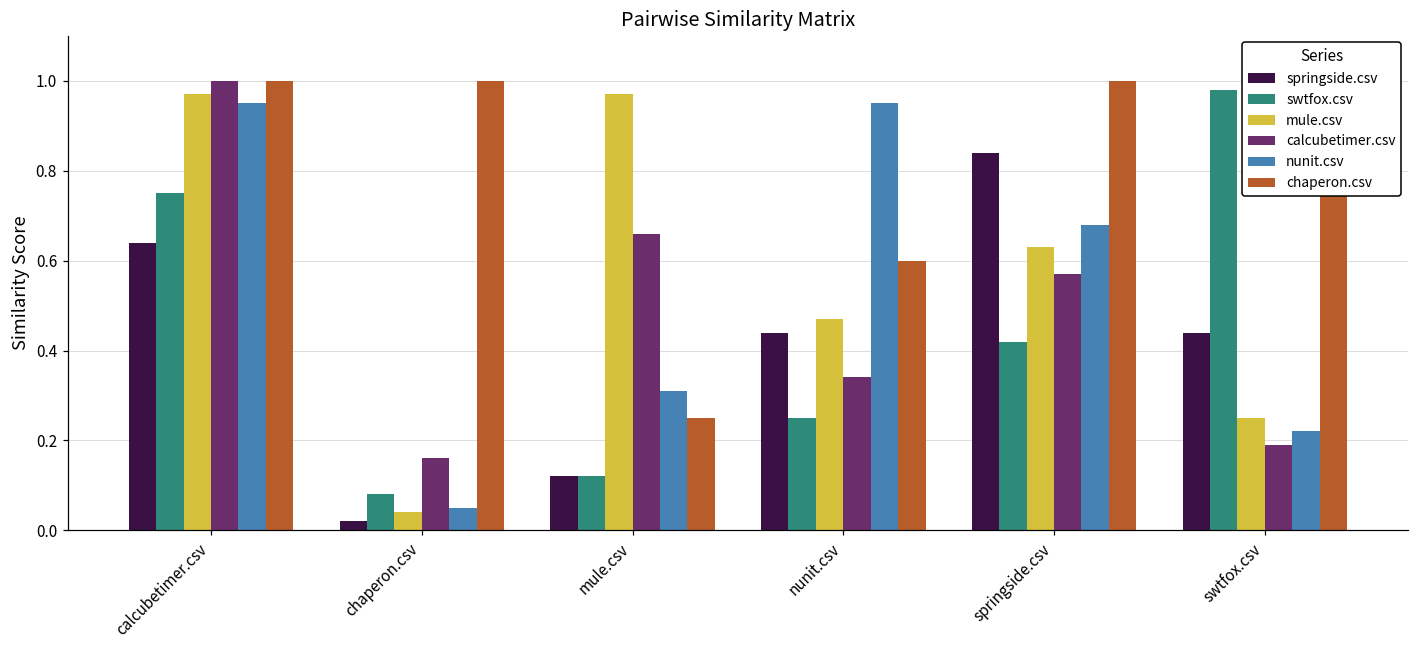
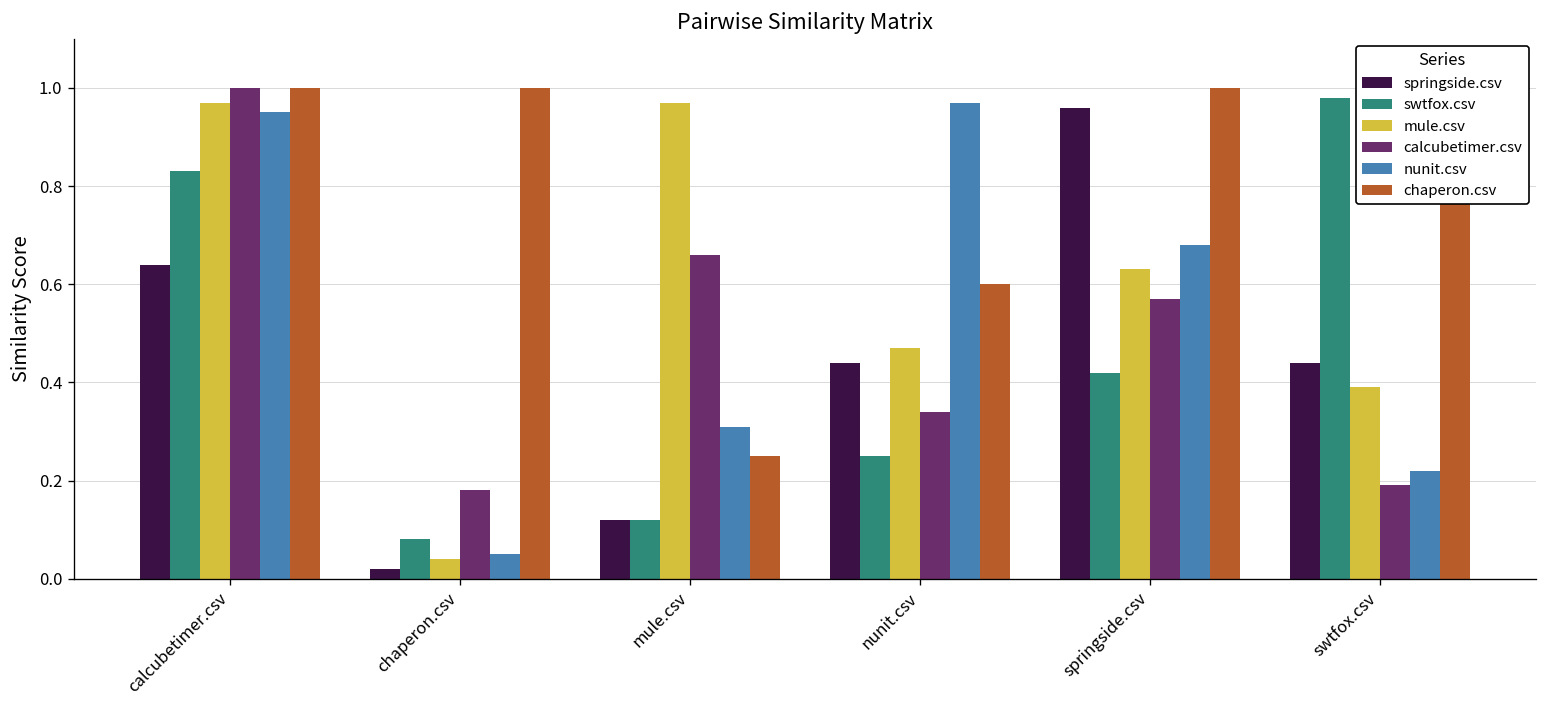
swtfox.csv, calcubetimer.csv: 0.75 -> 0.83
calcubetimer.csv, chaperon.csv: 0.16 -> 0.18
nunit.csv, nunit.csv: 0.95 -> 0.97
springside.csv, springside.csv: 0.84 -> 0.96
mule.csv, swtfox.csv: 0.25 -> 0.39
